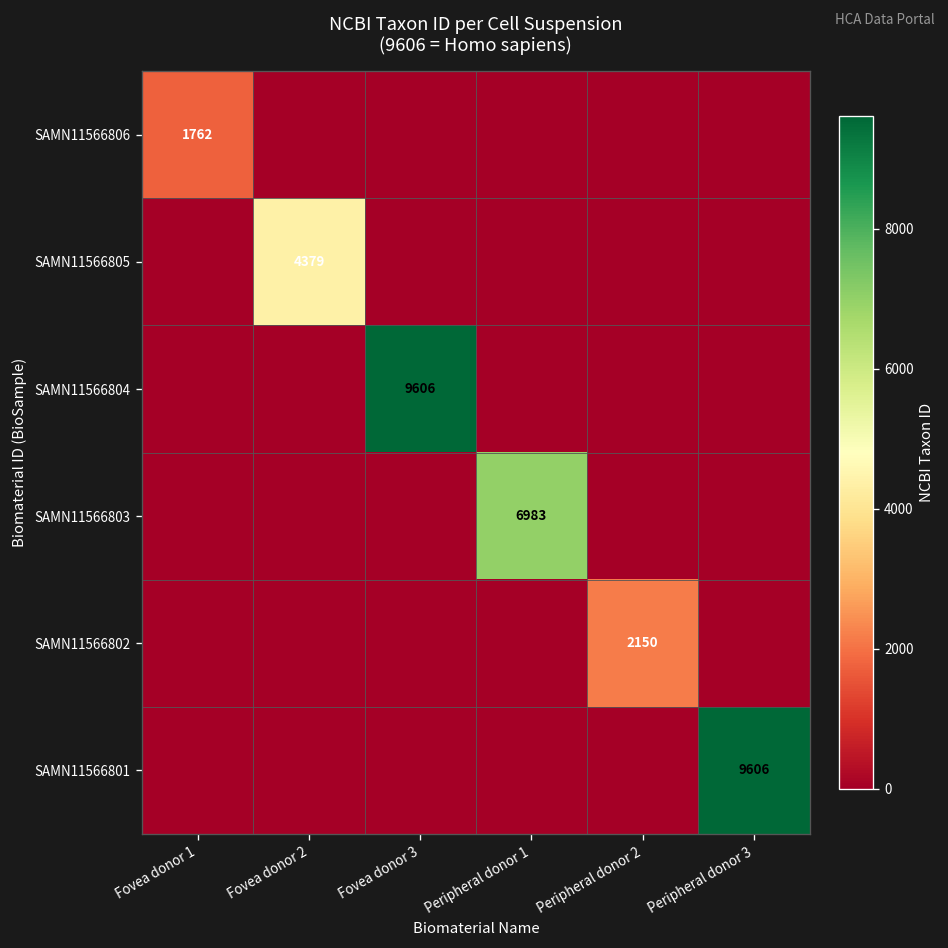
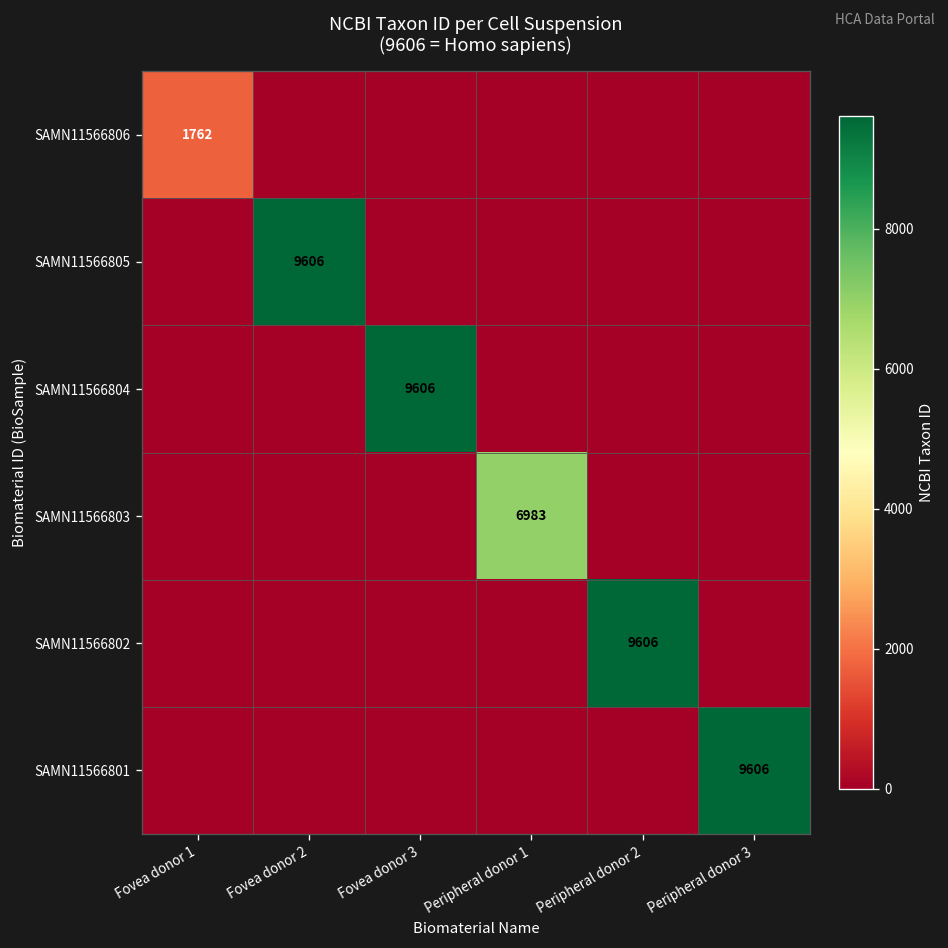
SAMN11566805, Fovea donor 2: 4379 -> 9606
SAMN11566802, Peripheral donor 2: 2150 -> 9606
